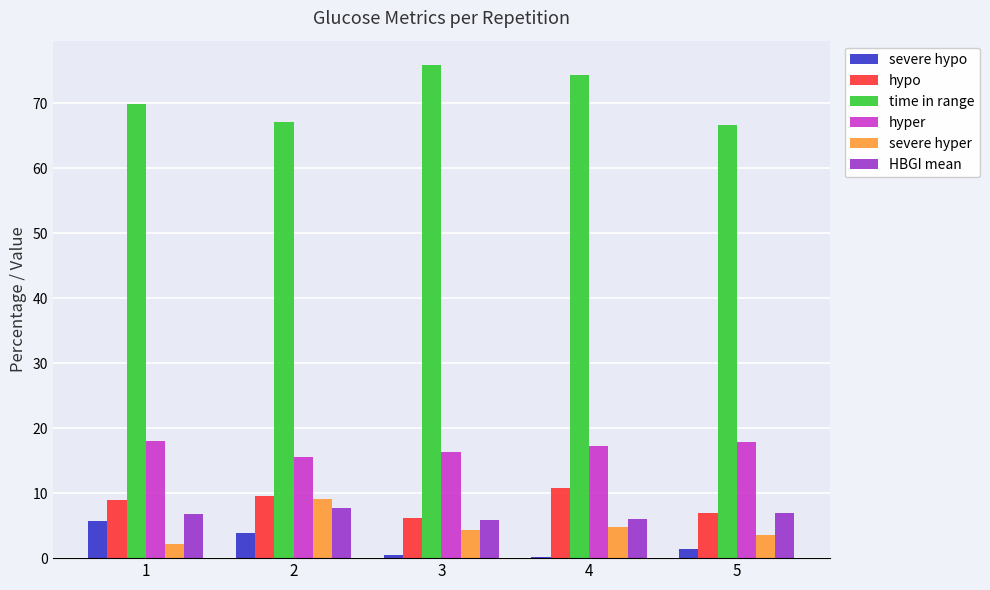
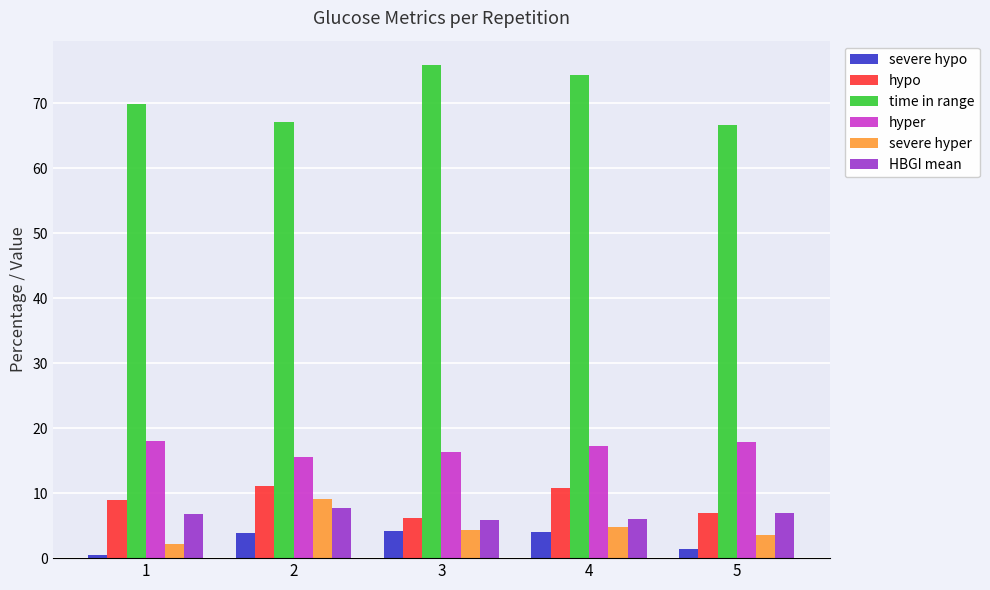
severe hypo, 1: 6 -> 1
hypo, 2: 10 -> 11
severe hypo, 3: 0 -> 4
severe hypo, 4: 0 -> 4
